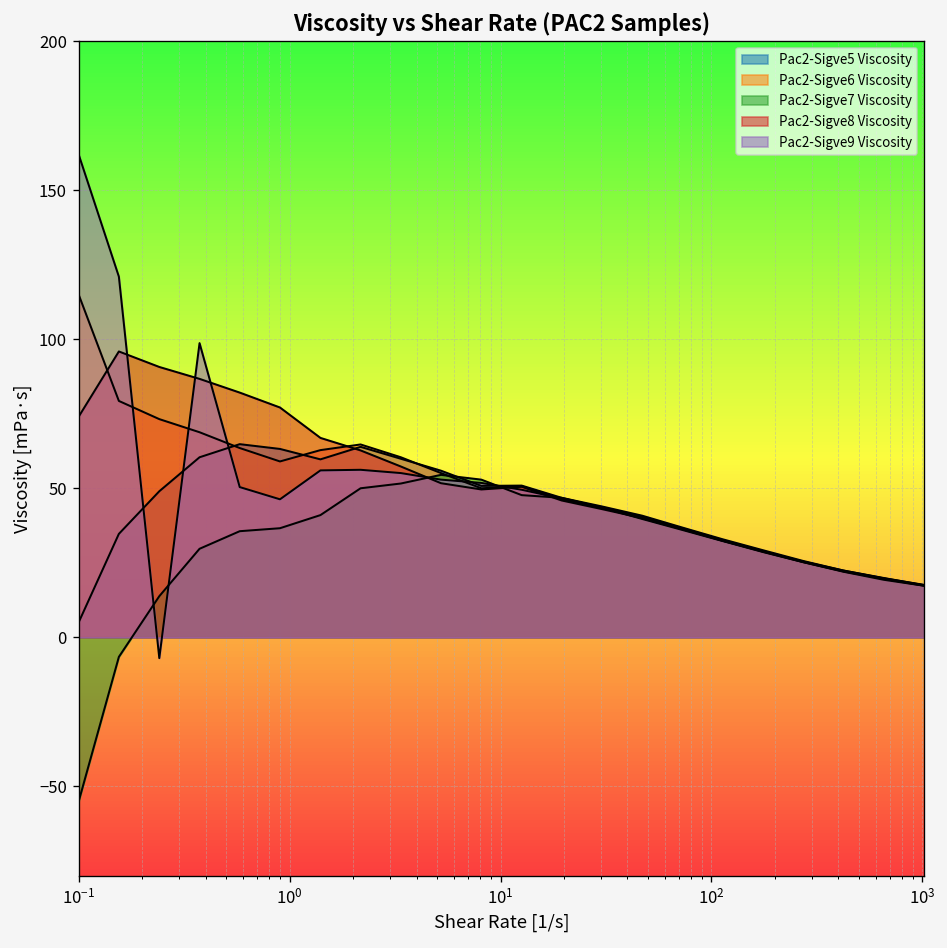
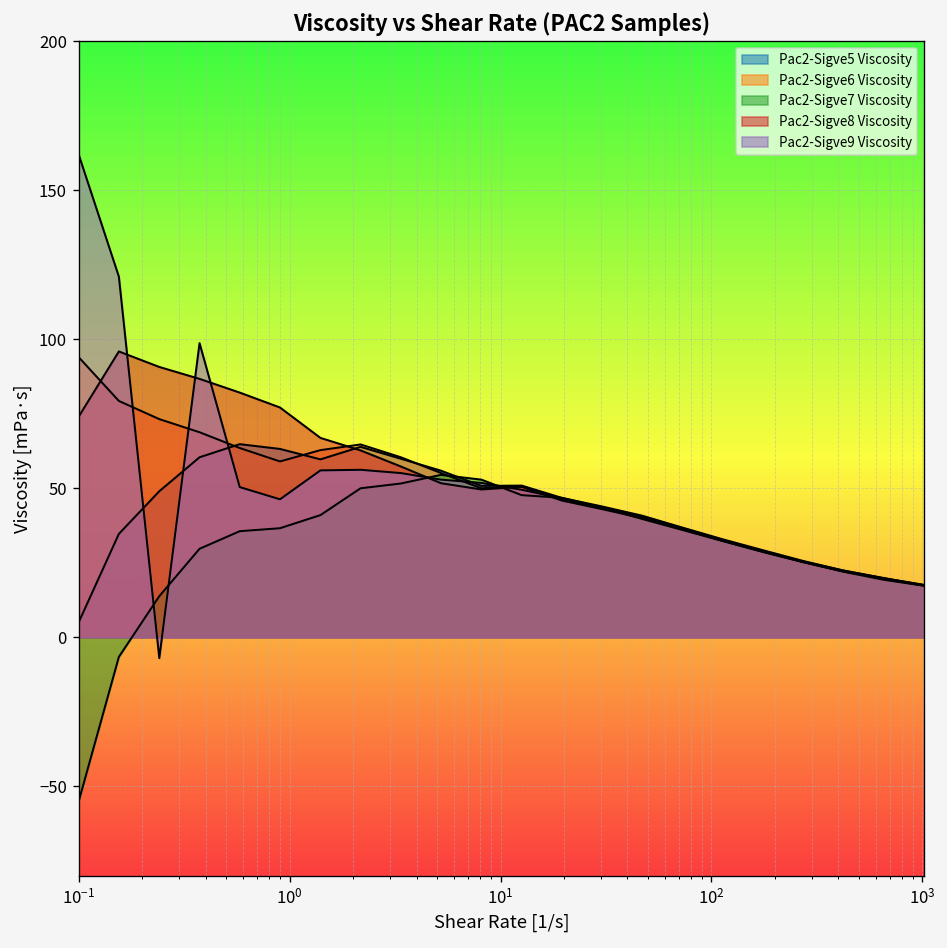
Pac2-Sigve6 Viscosity, 10^-1: 115 -> 94
